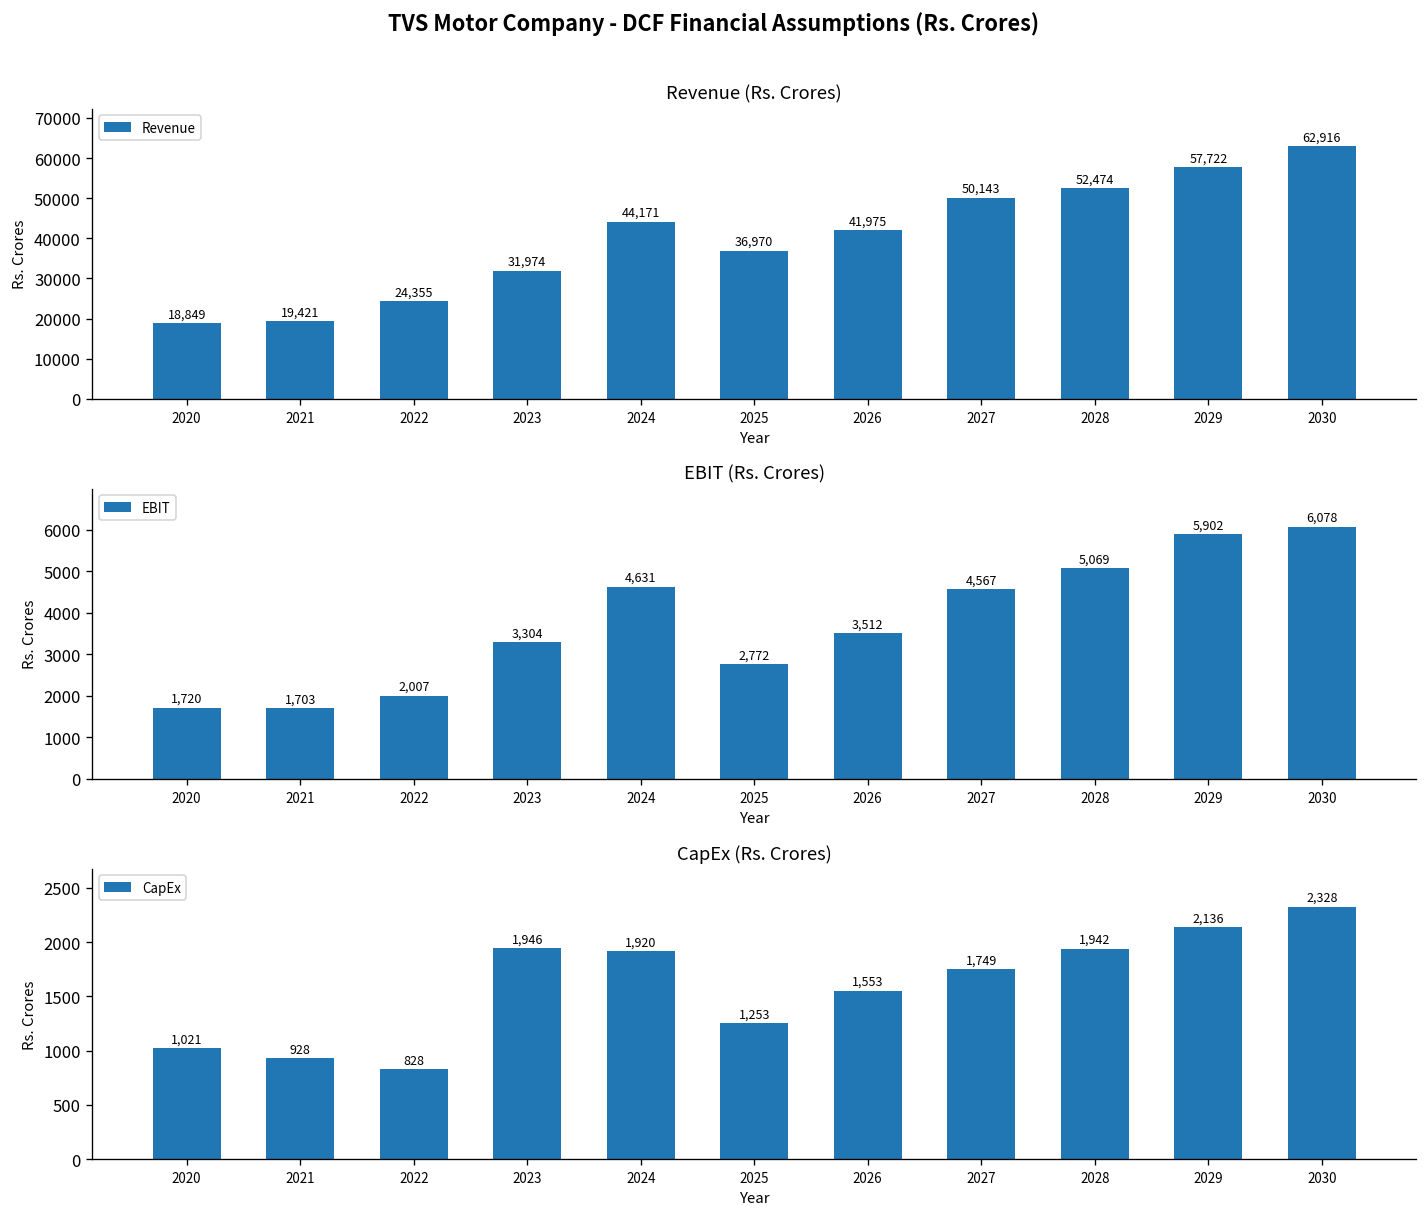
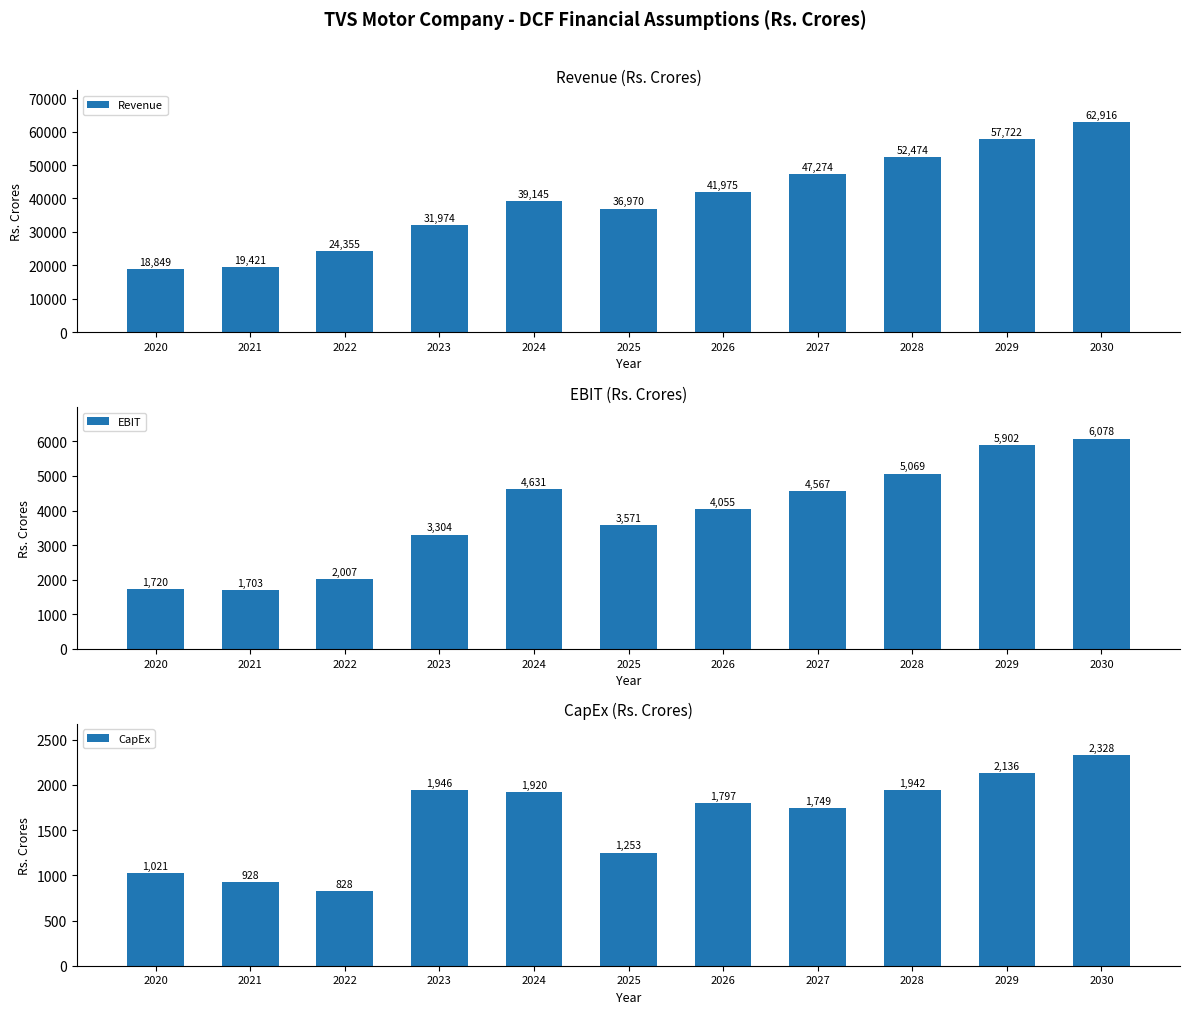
Revenue (Rs. Crores), 2024: 44,171 -> 39,145
Revenue (Rs. Crores), 2027: 50,143 -> 47,274
EBIT (Rs. Crores), 2025: 2,772 -> 3,571
EBIT (Rs. Crores), 2026: 3,512 -> 4,055
CapEx (Rs. Crores), 2026: 1,553 -> 1,797
